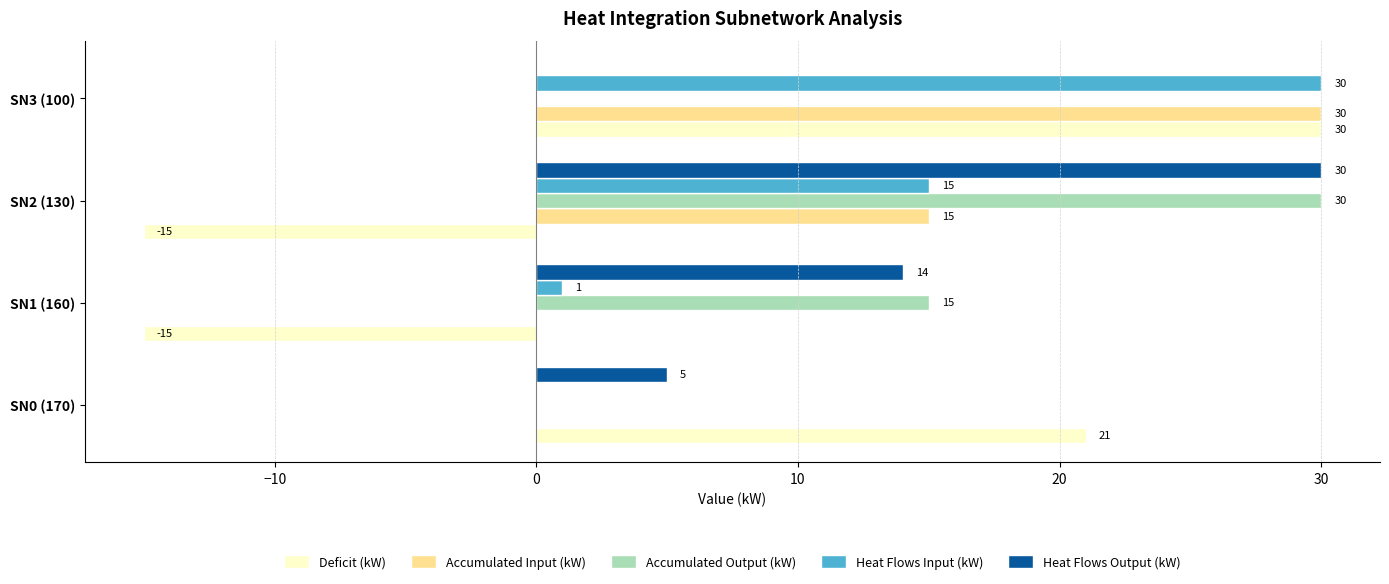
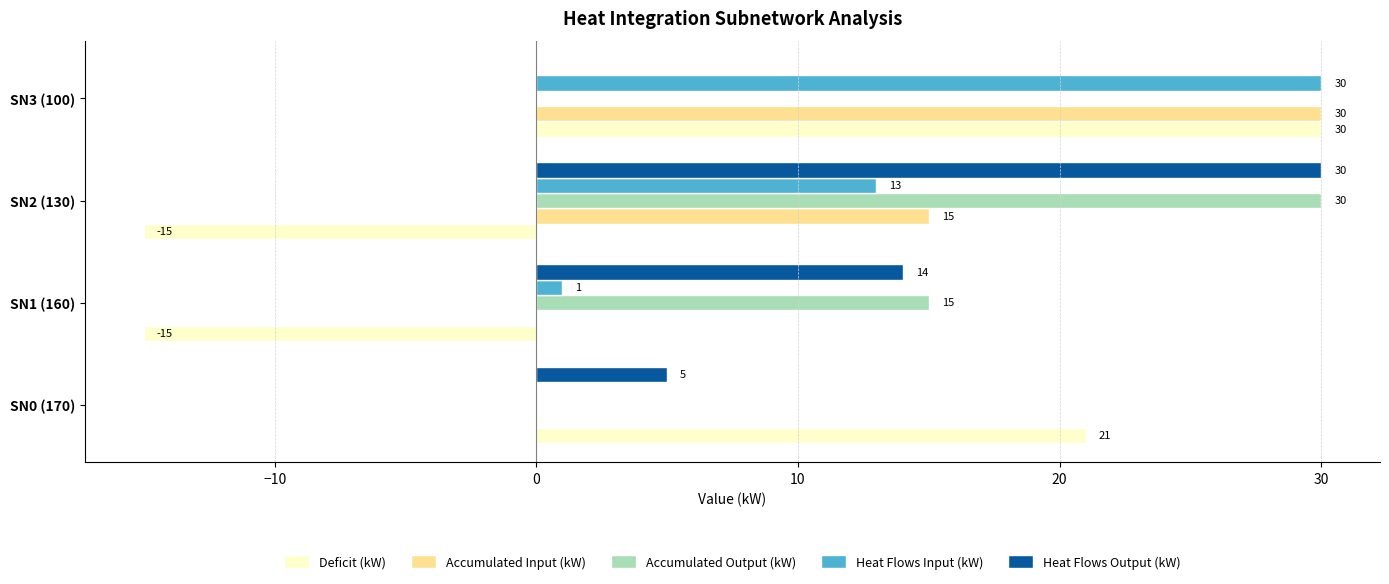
Heat Flows Input (kW), SN2 (130): 15 -> 13
